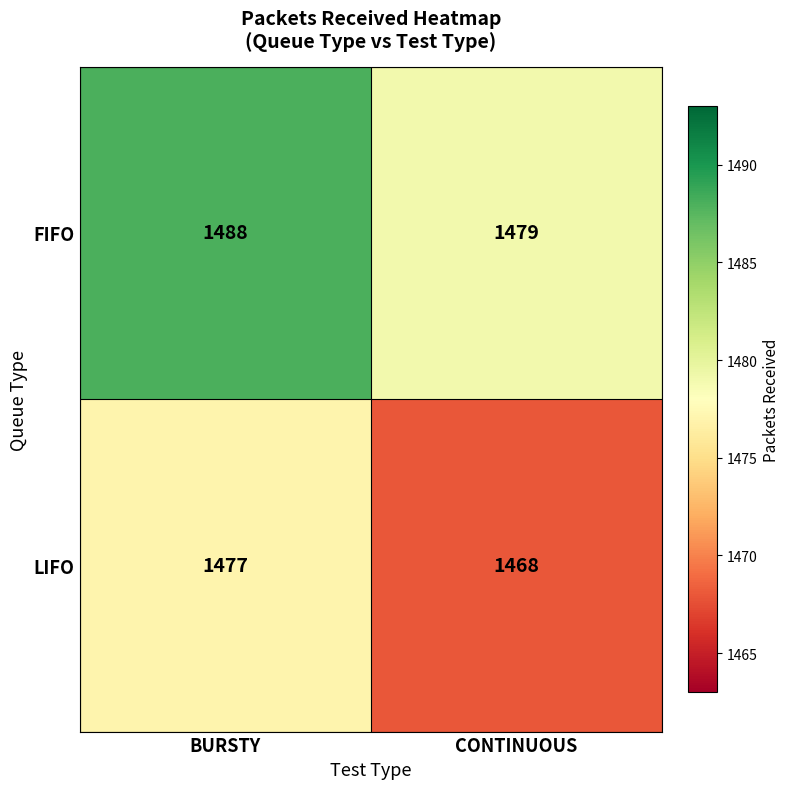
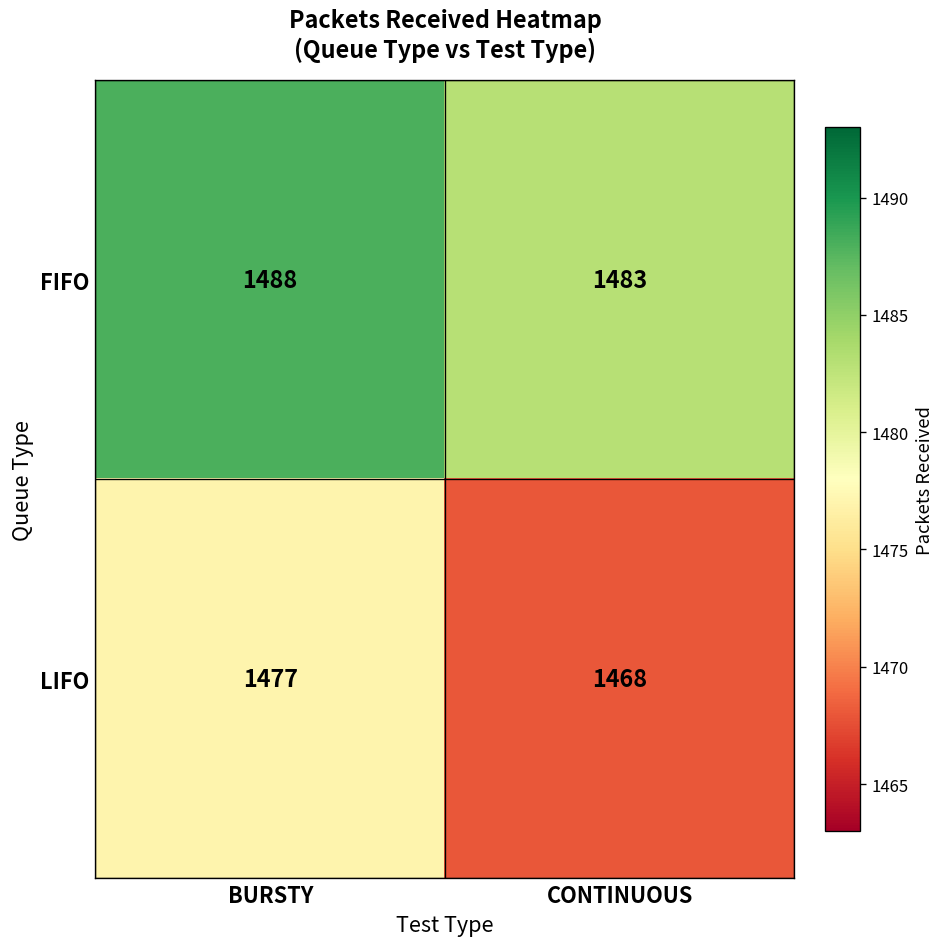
FIFO, CONTINUOUS: 1479 -> 1483
